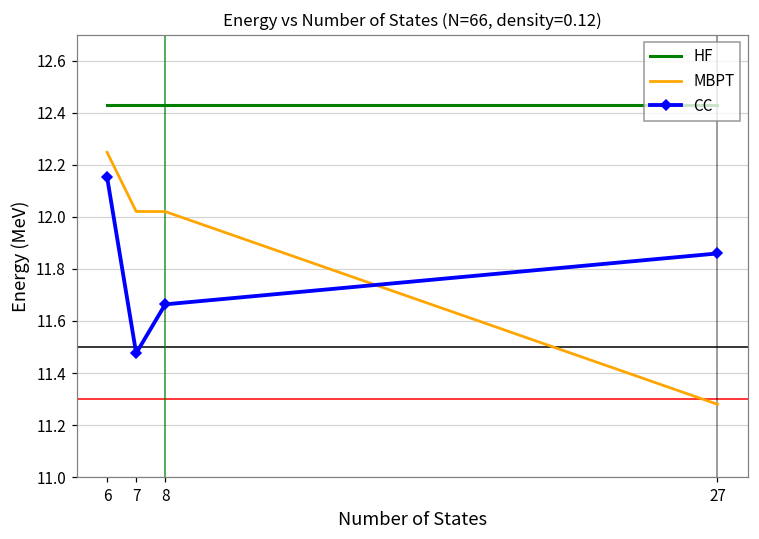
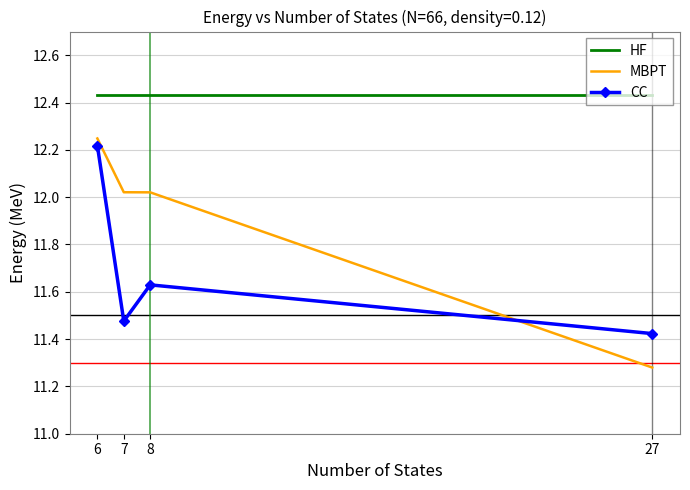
CC, 6: 12.15 -> 12.22
CC, 8: 11.66 -> 11.63
CC, 27: 11.86 -> 11.42
